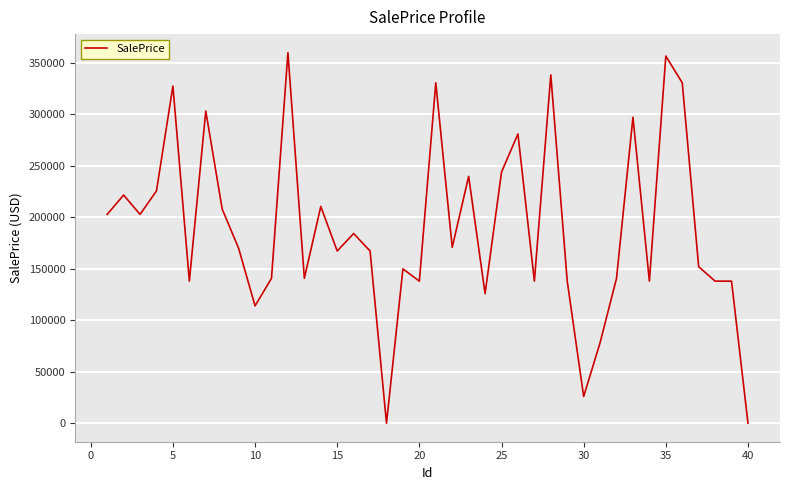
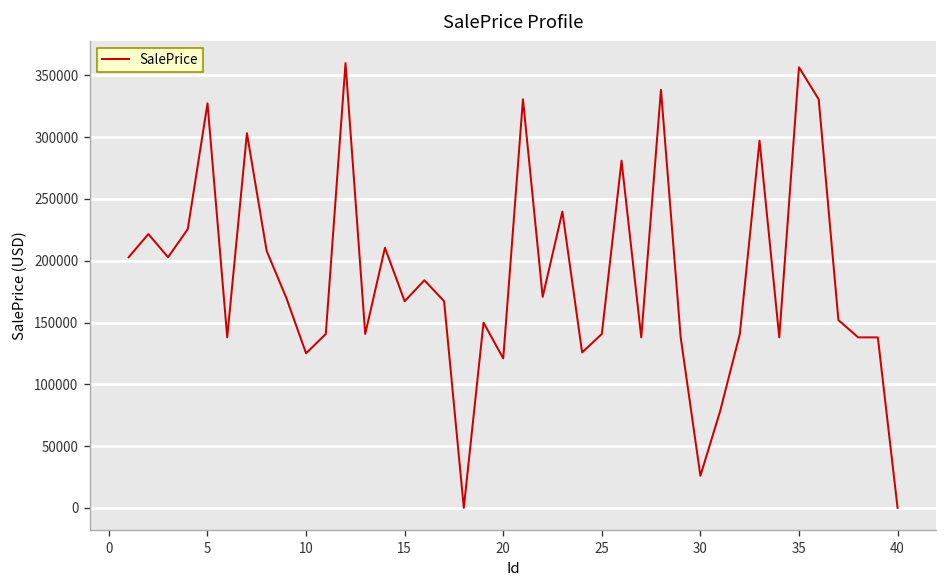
10: 114000 -> 125000
20: 138000 -> 121000
25: 244000 -> 141000
